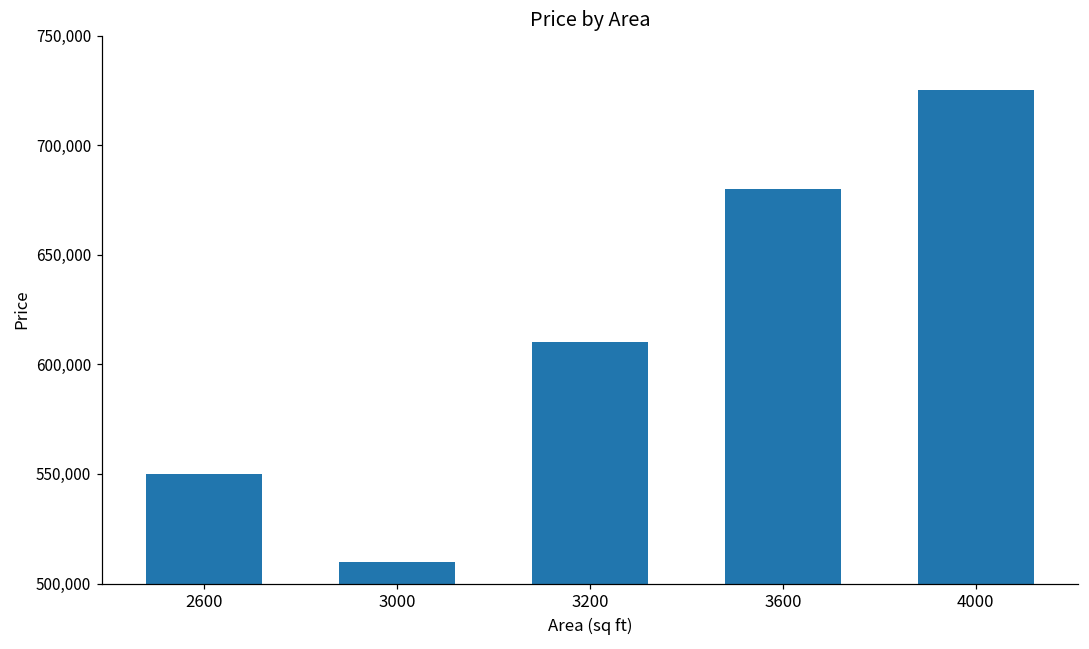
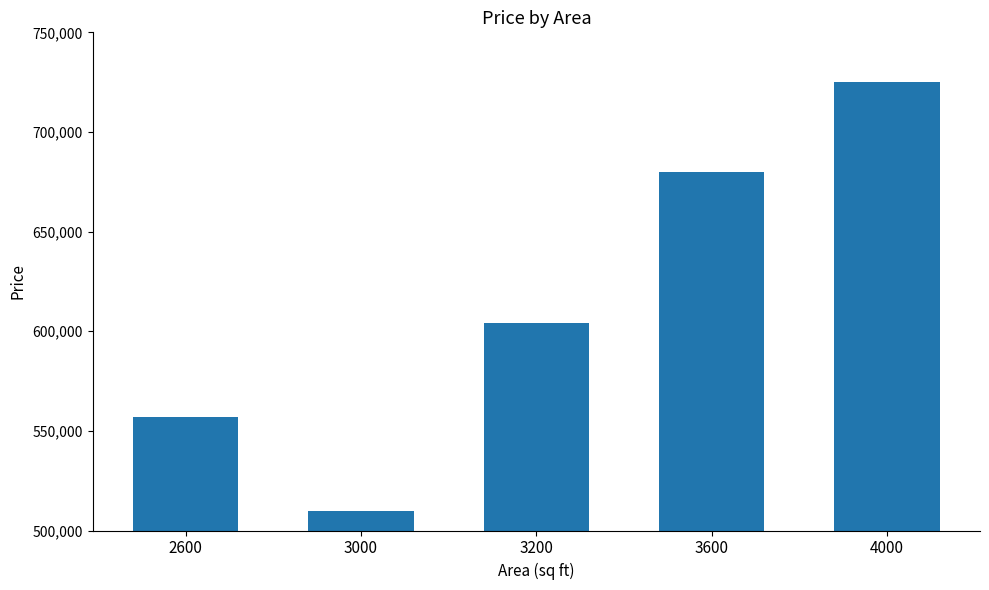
2600: 550,000 -> 557,000
3200: 610,000 -> 604,000
